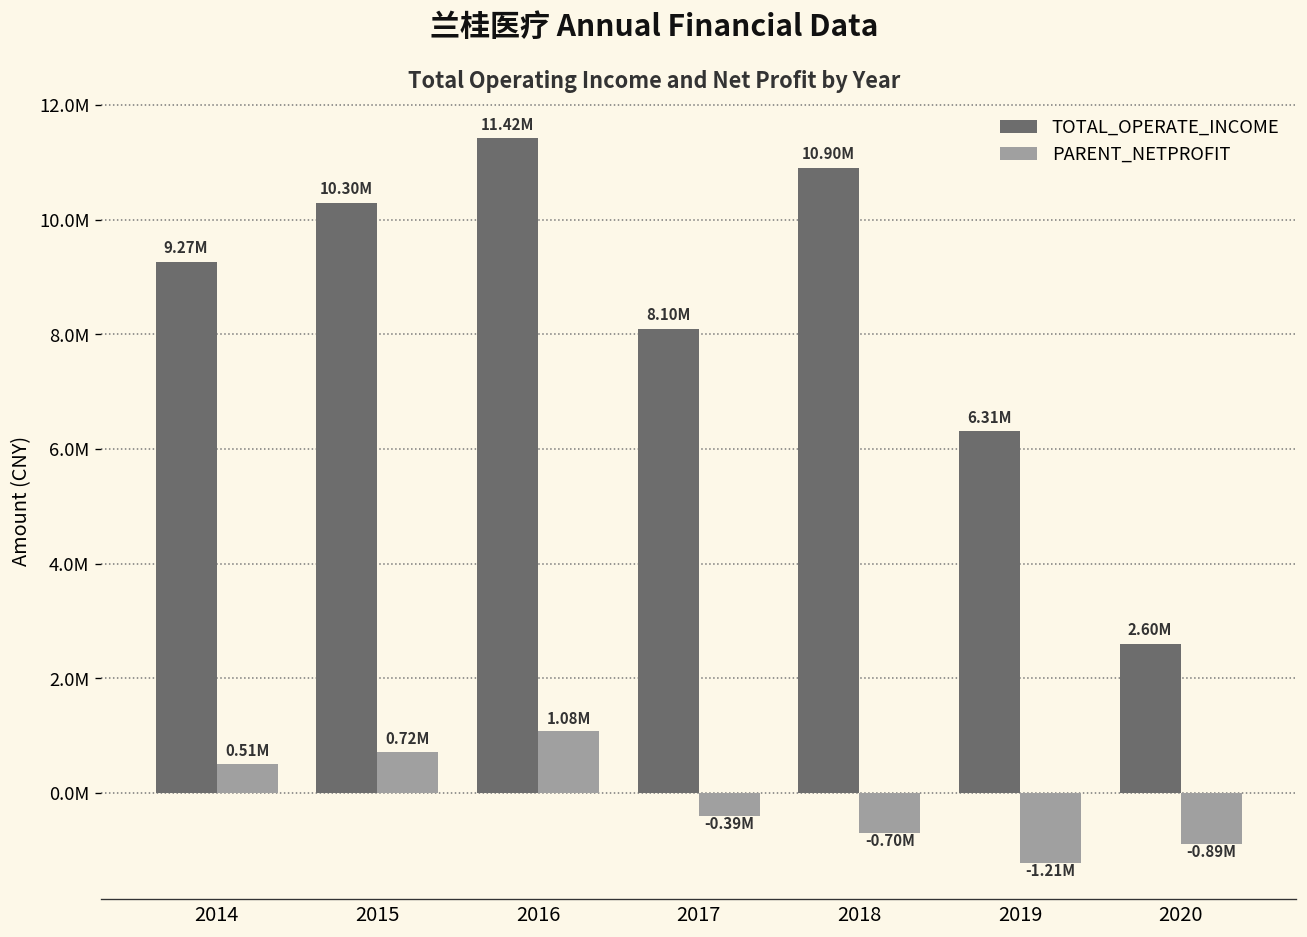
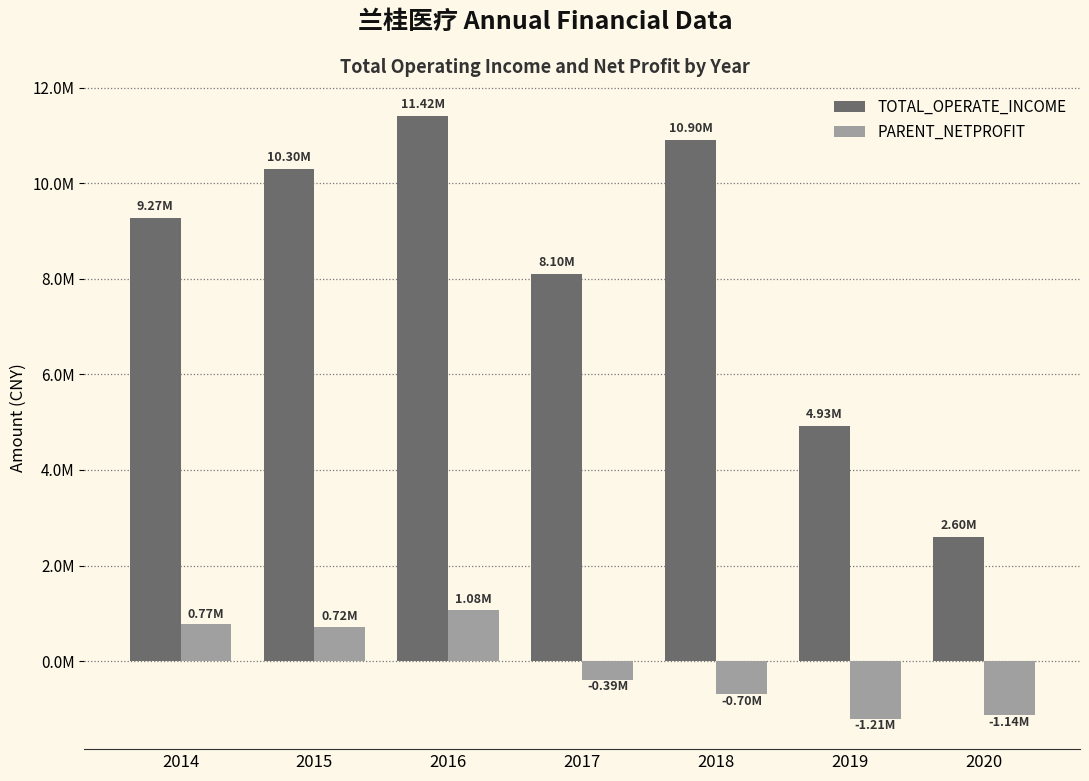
PARENT_NETPROFIT, 2014: 0.51M -> 0.77M
TOTAL_OPERATE_INCOME, 2019: 6.31M -> 4.93M
PARENT_NETPROFIT, 2020: -0.89M -> -1.14M
